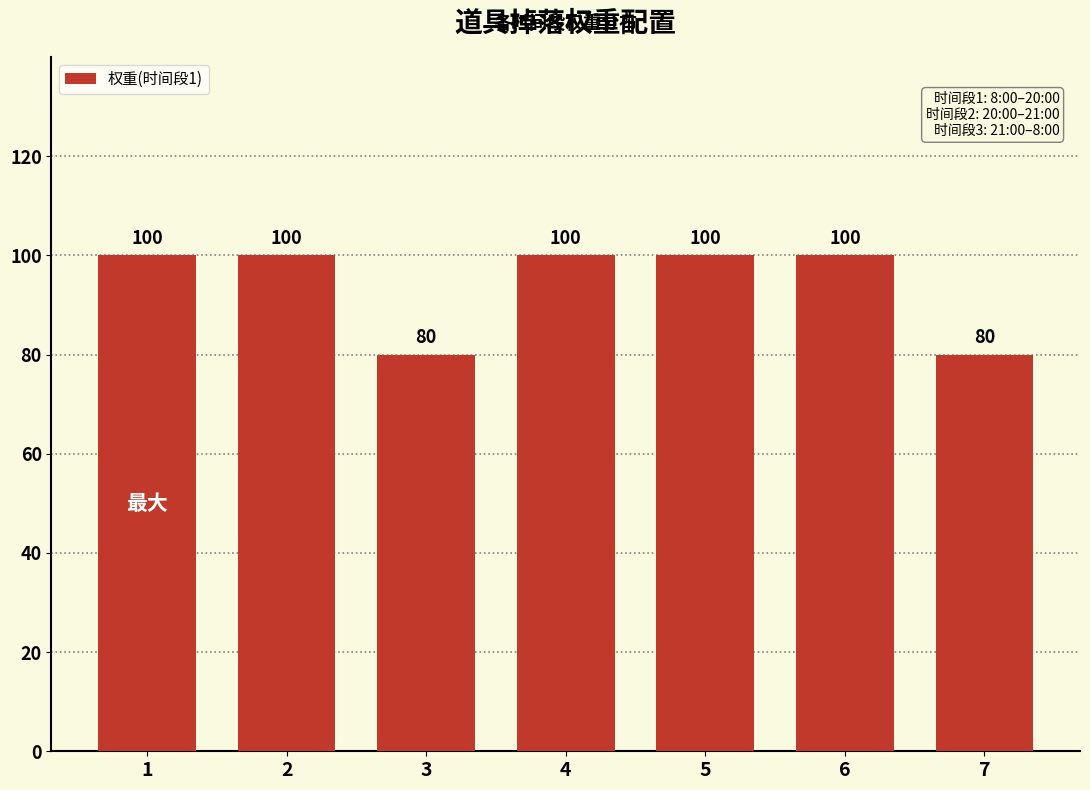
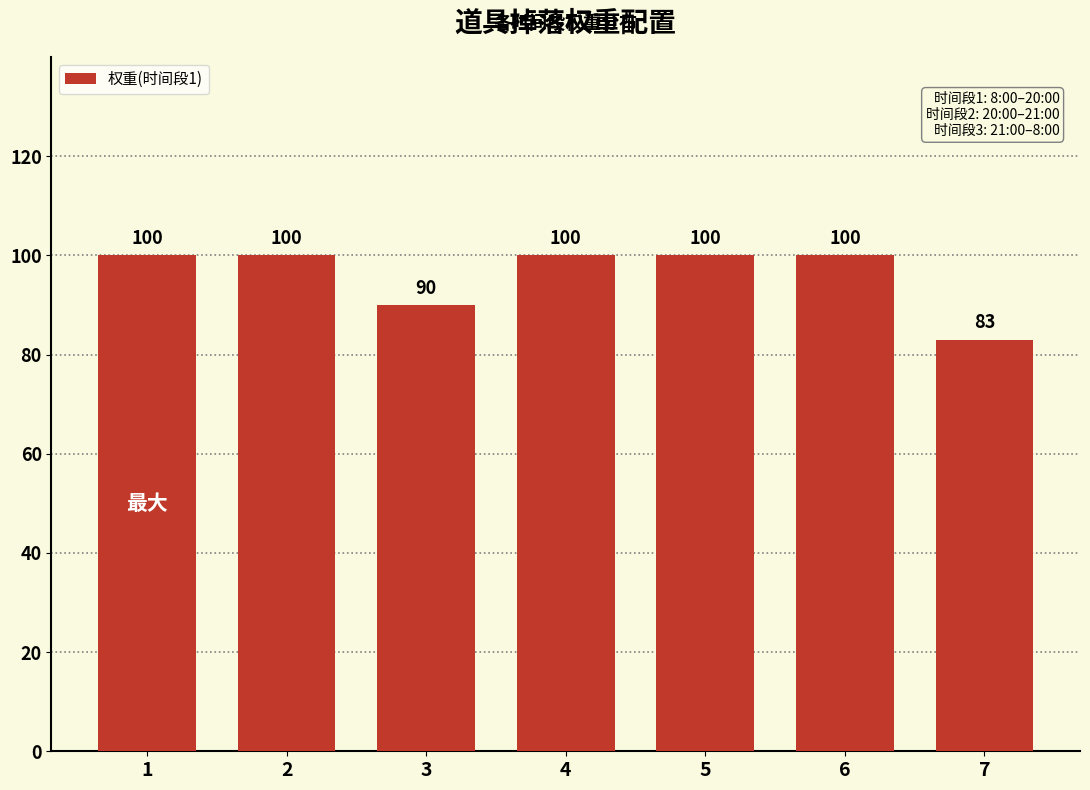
3: 80 -> 90
7: 80 -> 83
